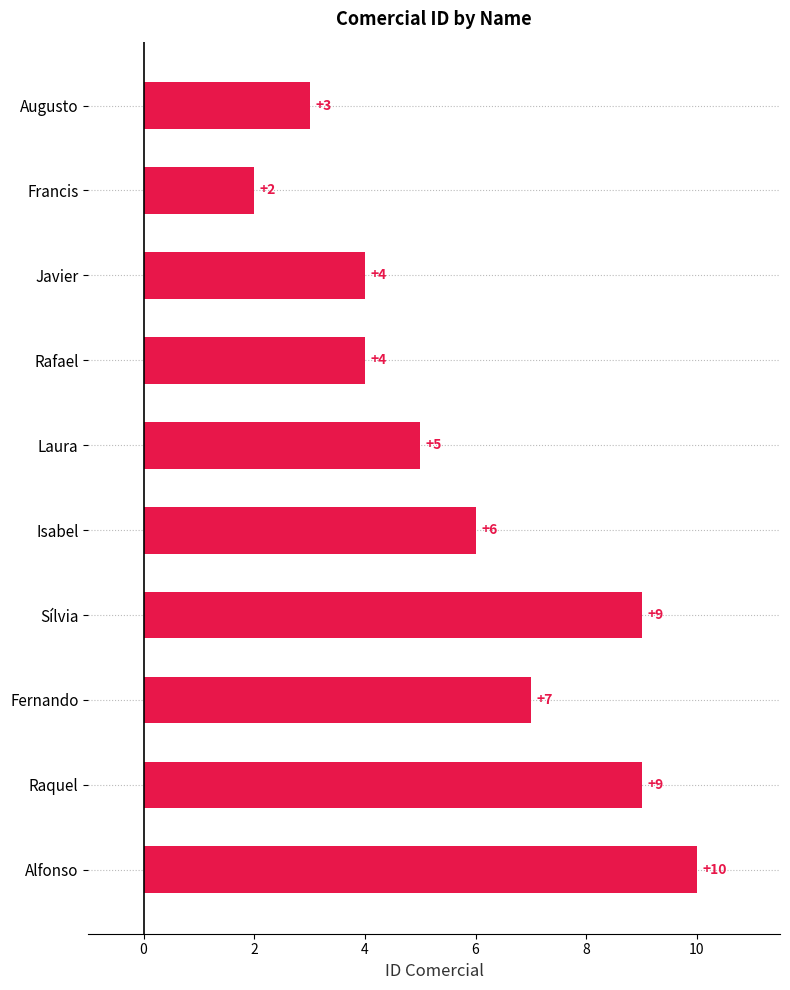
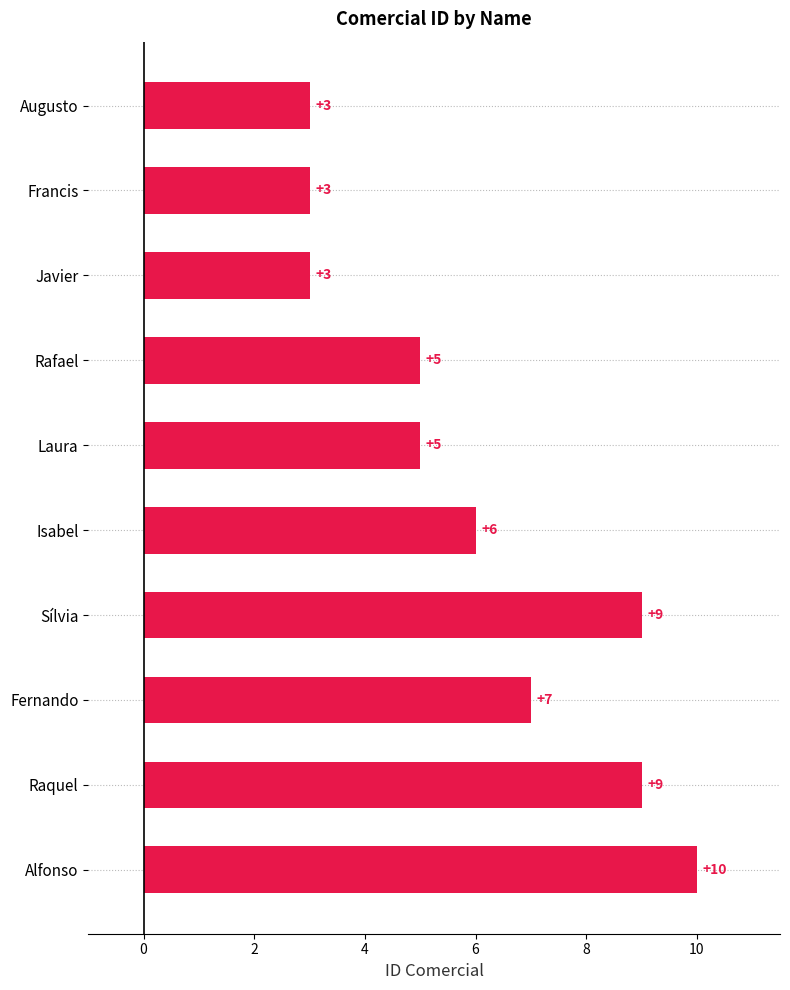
Francis: +2 -> +3
Javier: +4 -> +3
Rafael: +4 -> +5
